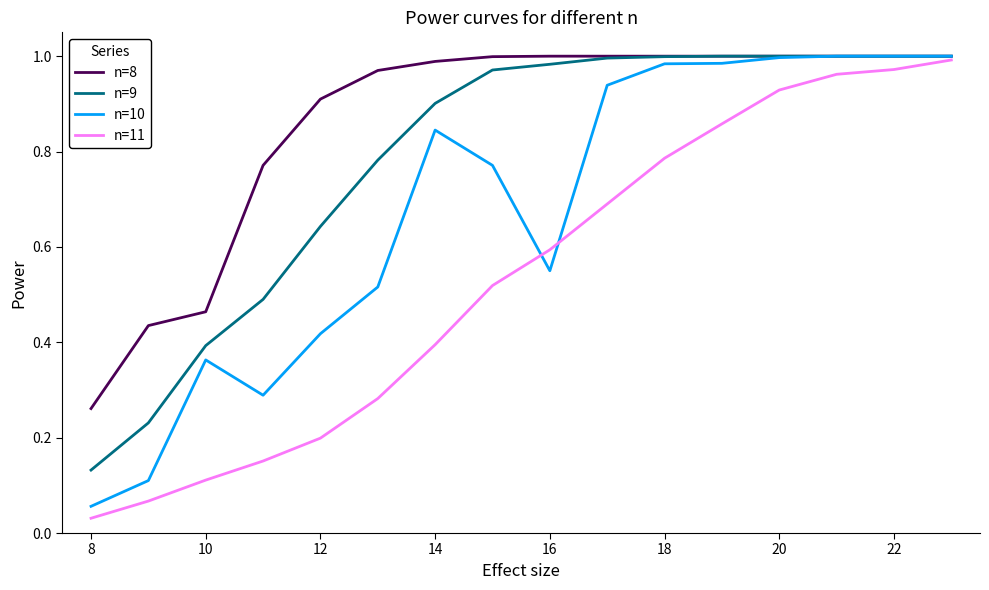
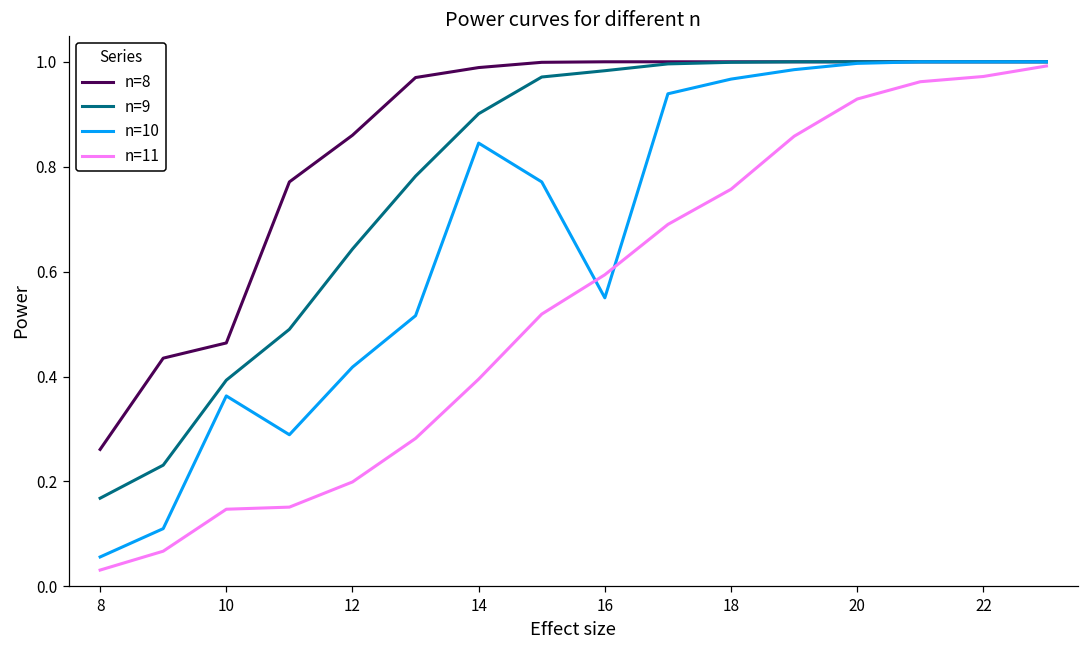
n=9, 8: 0.13 -> 0.17
n=11, 10: 0.11 -> 0.15
n=8, 12: 0.91 -> 0.86
n=10, 18: 0.98 -> 0.97
n=11, 18: 0.79 -> 0.76
